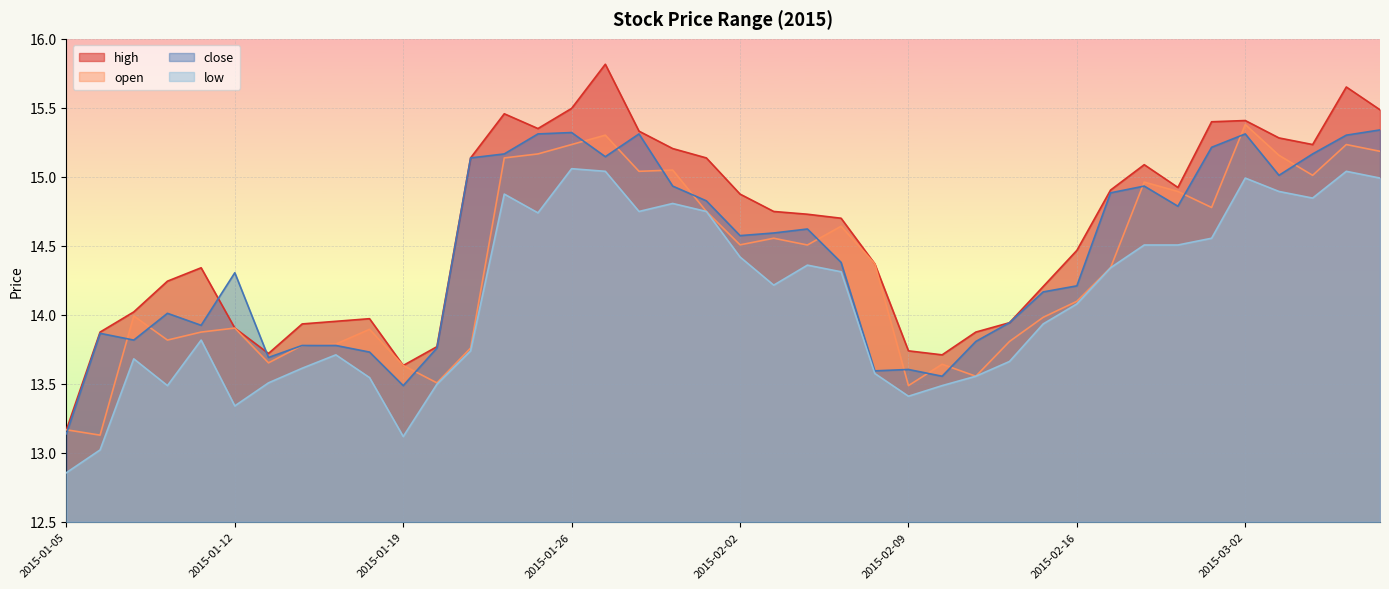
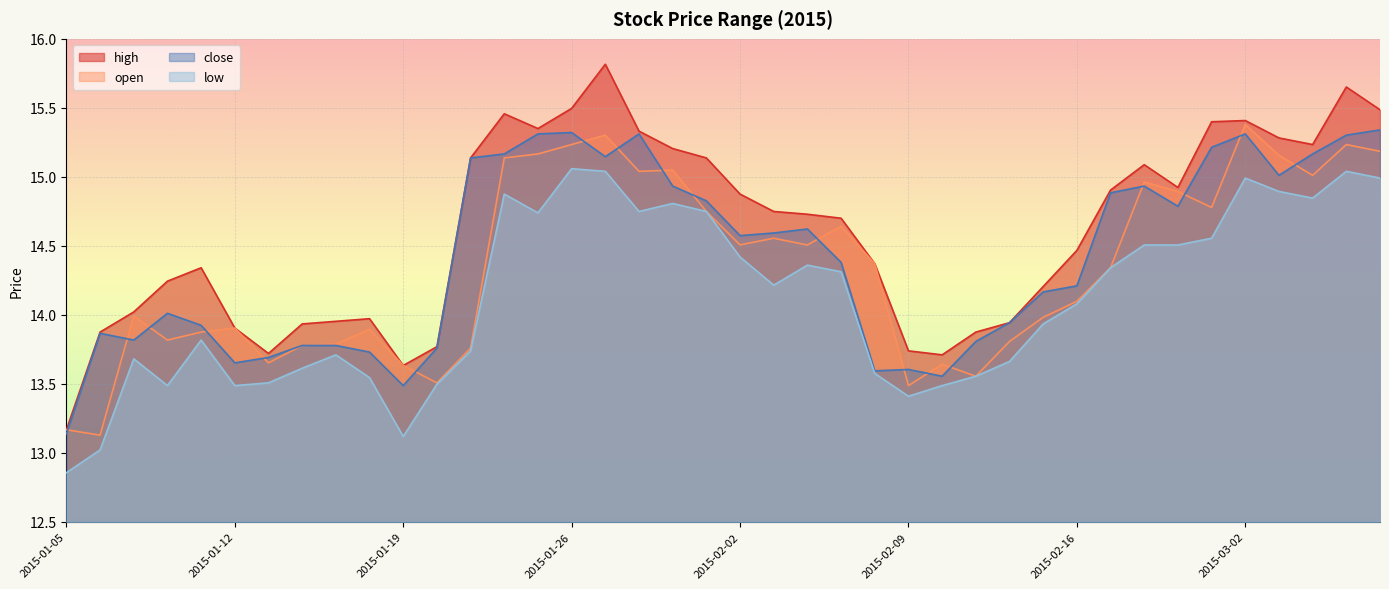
close, 2015-01-12: 14.31 -> 13.65
low, 2015-01-12: 13.34 -> 13.49
